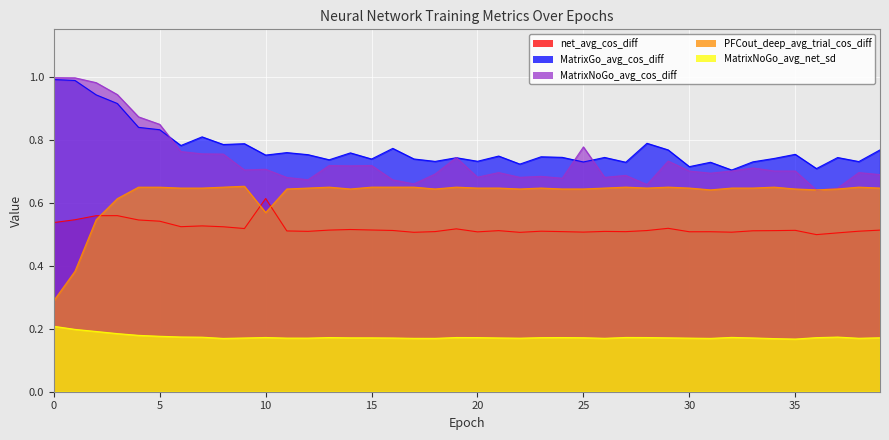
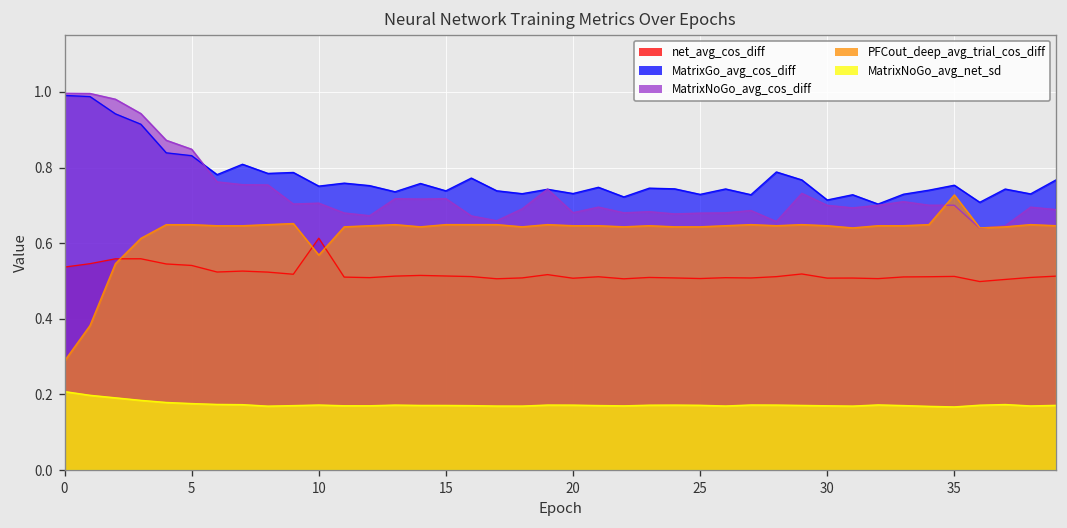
MatrixNoGo_avg_cos_diff, 25: 0.78 -> 0.68
PFCout_deep_avg_trial_cos_diff, 35: 0.64 -> 0.73
